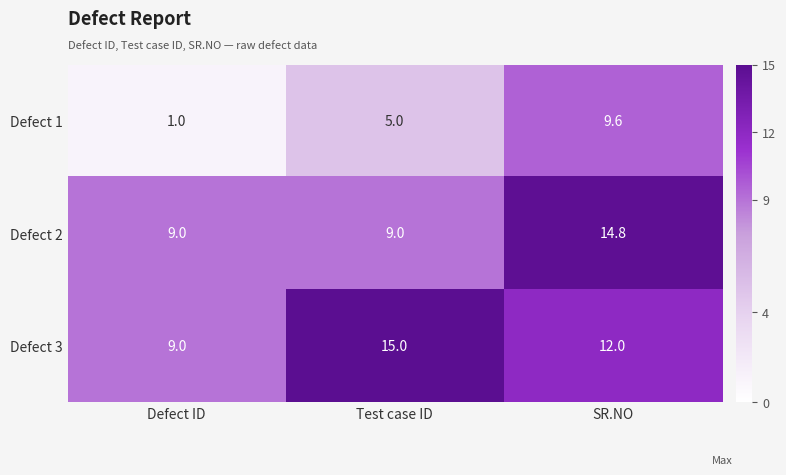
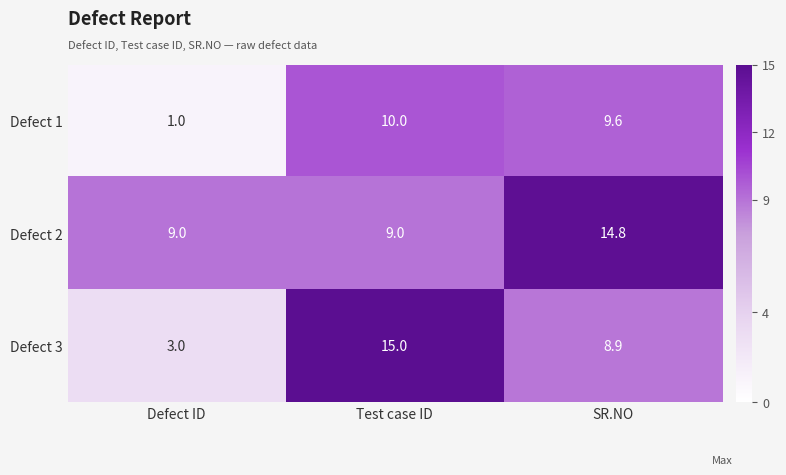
Defect 1, Test case ID: 5.0 -> 10.0
Defect 3, Defect ID: 9.0 -> 3.0
Defect 3, SR.NO: 12.0 -> 8.9
